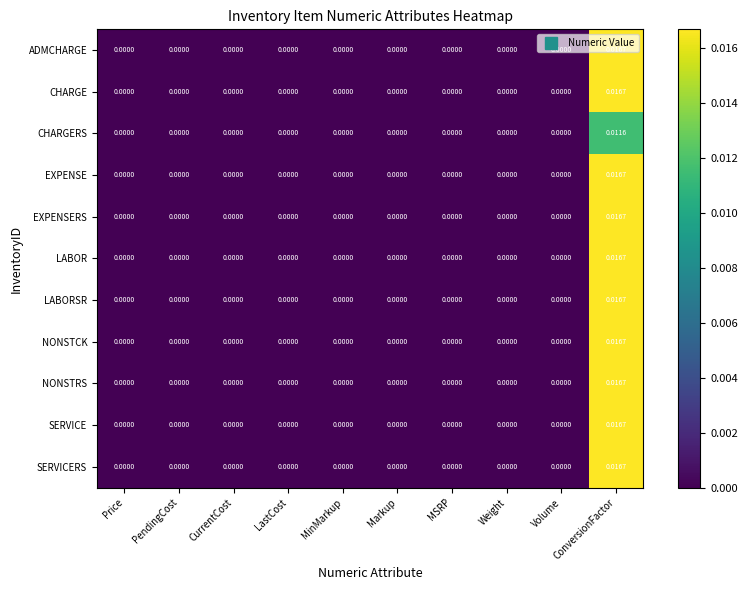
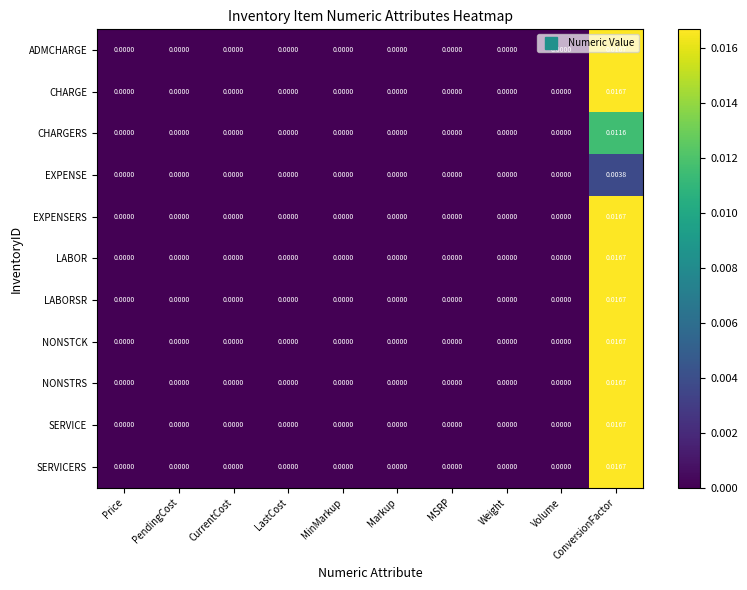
EXPENSE, ConversionFactor: 0.0167 -> 0.0038
